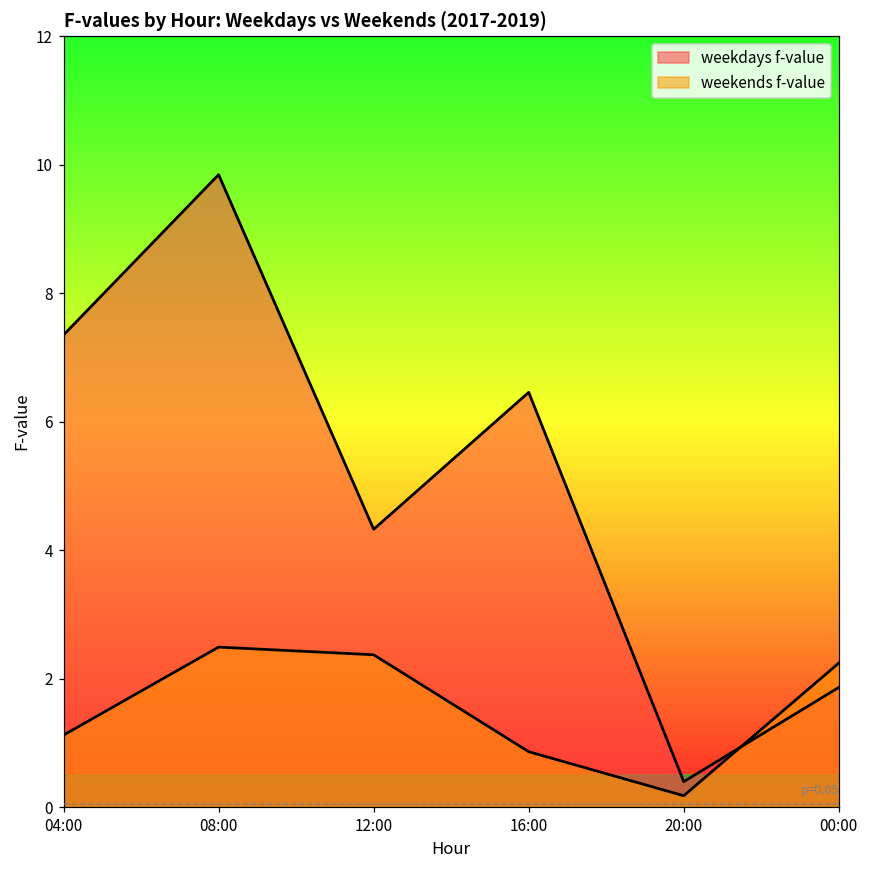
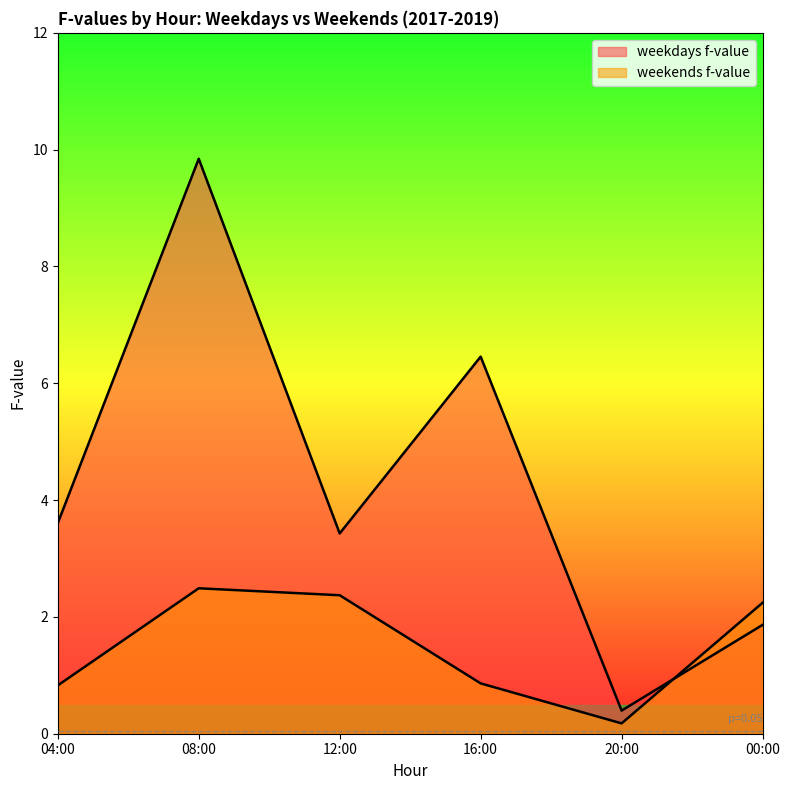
weekdays f-value, 04:00: 7.3 -> 3.6
weekends f-value, 04:00: 1.1 -> 0.8
weekdays f-value, 12:00: 4.3 -> 3.4
